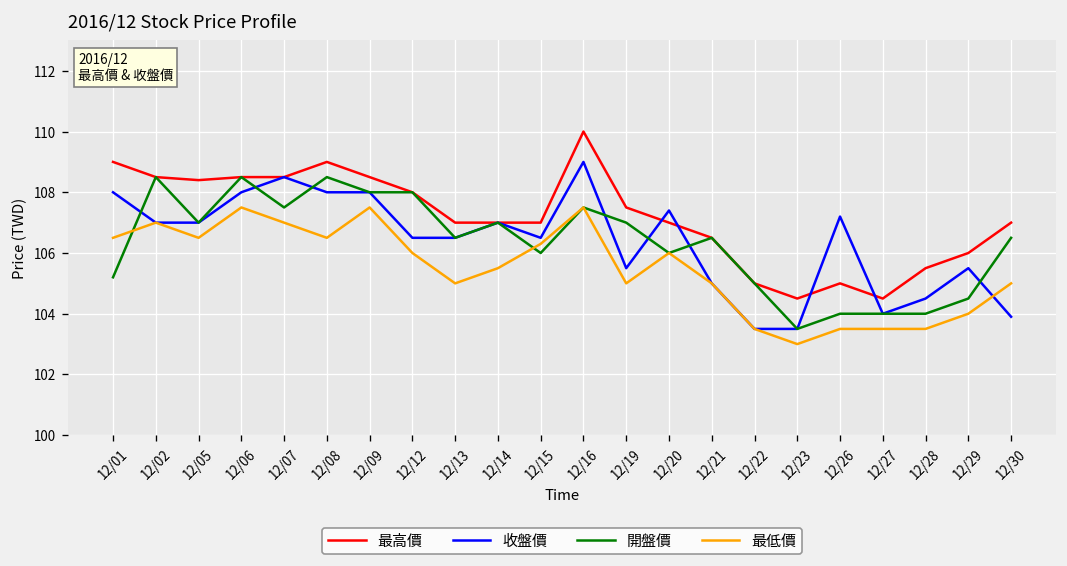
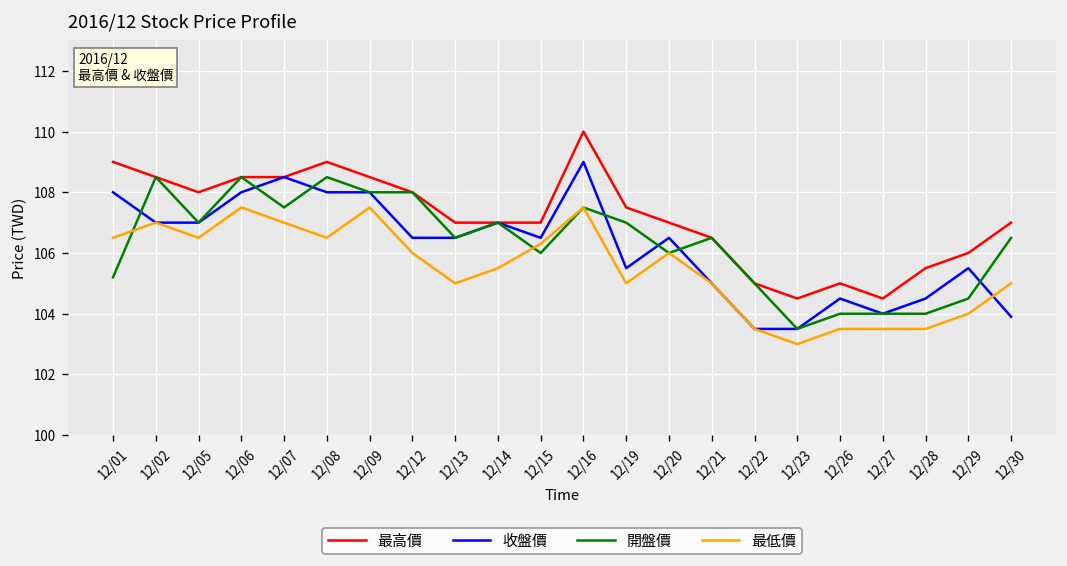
最高價, 12/05: 108.4 -> 108.0
收盤價, 12/20: 107.4 -> 106.5
收盤價, 12/26: 107.2 -> 104.5
